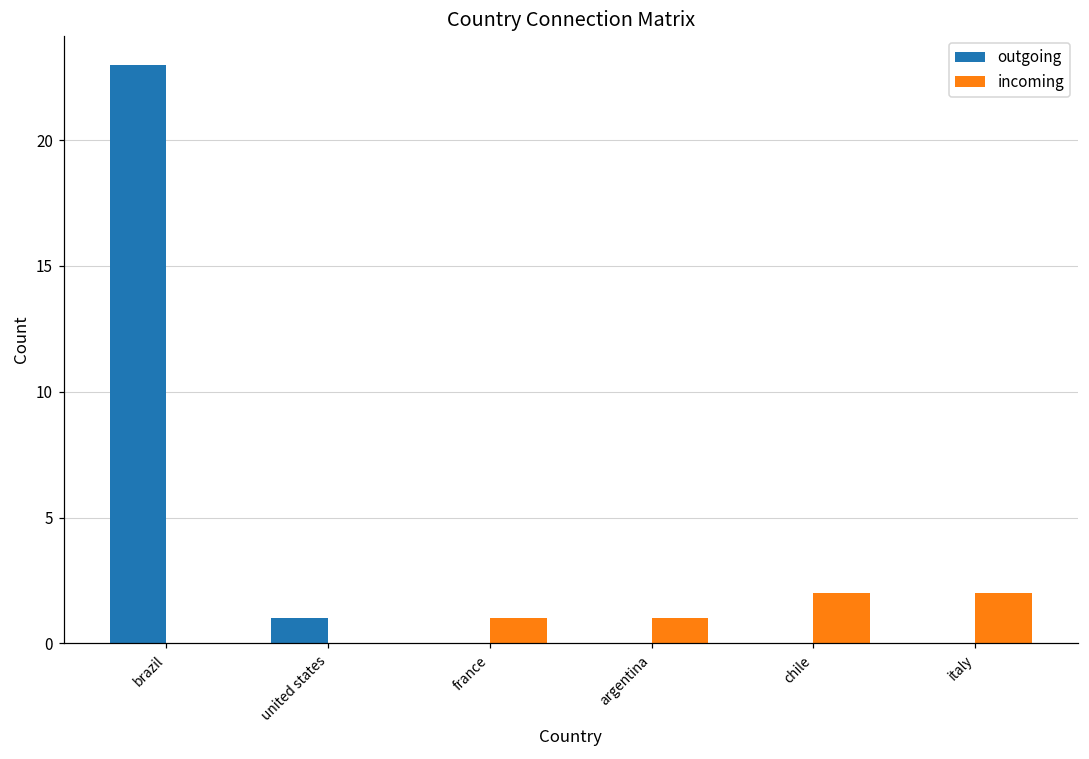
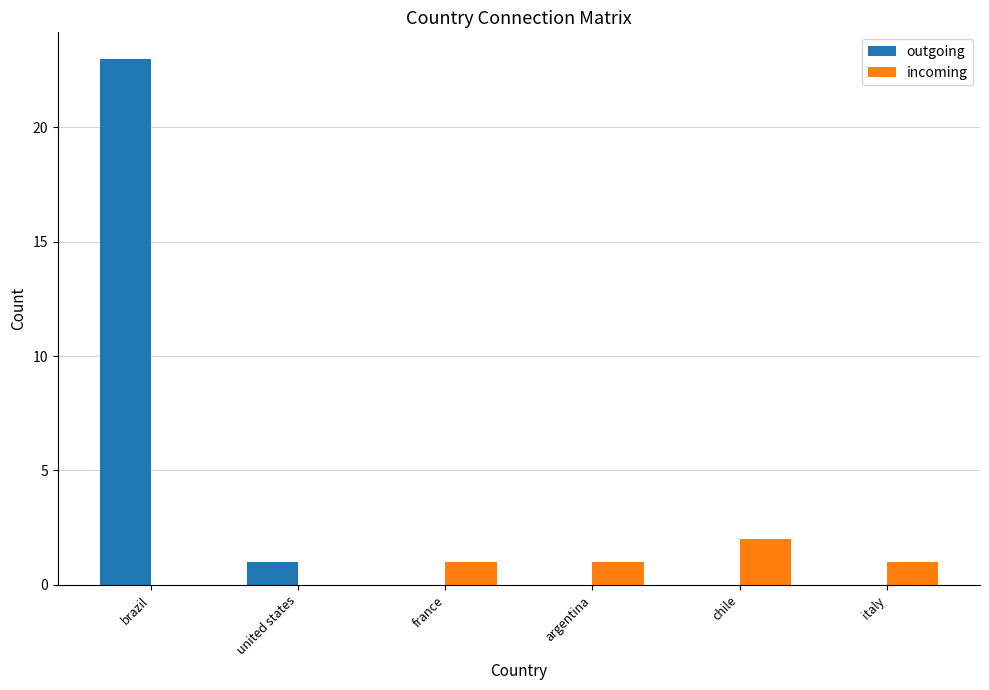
incoming, italy: 2 -> 1
